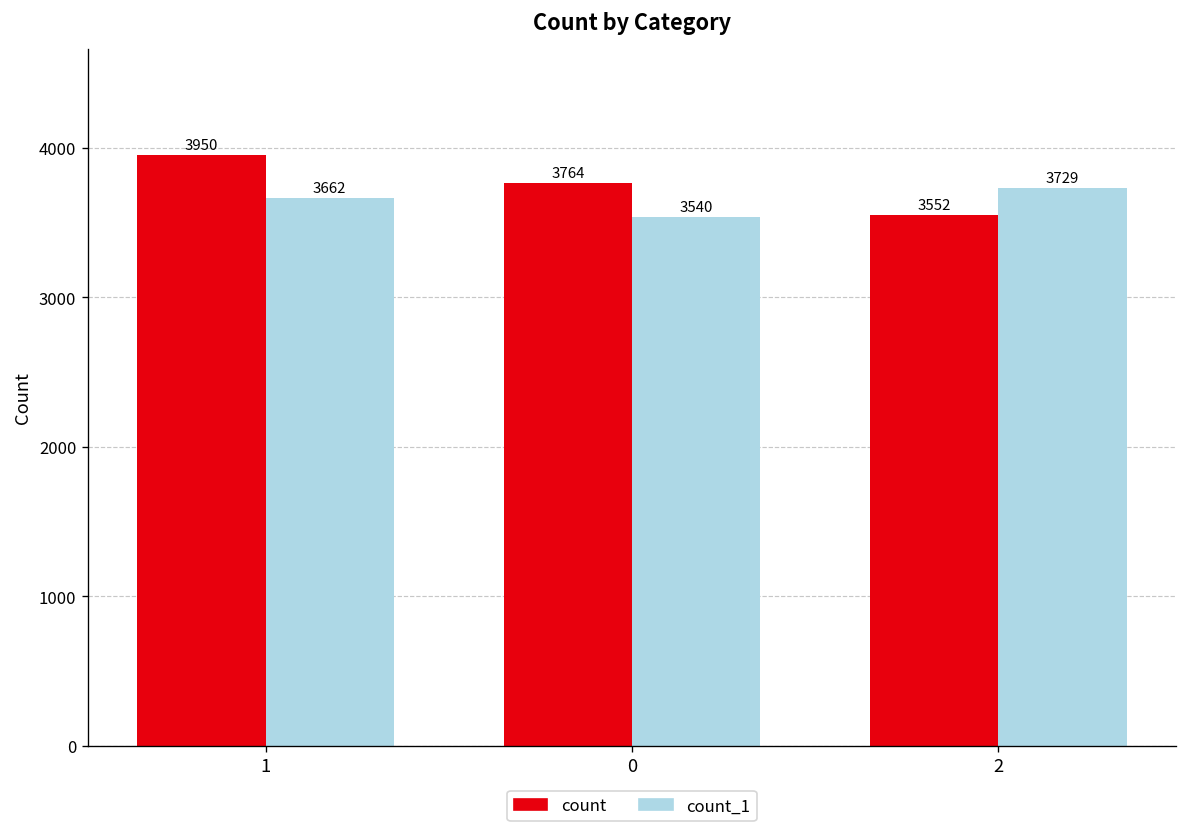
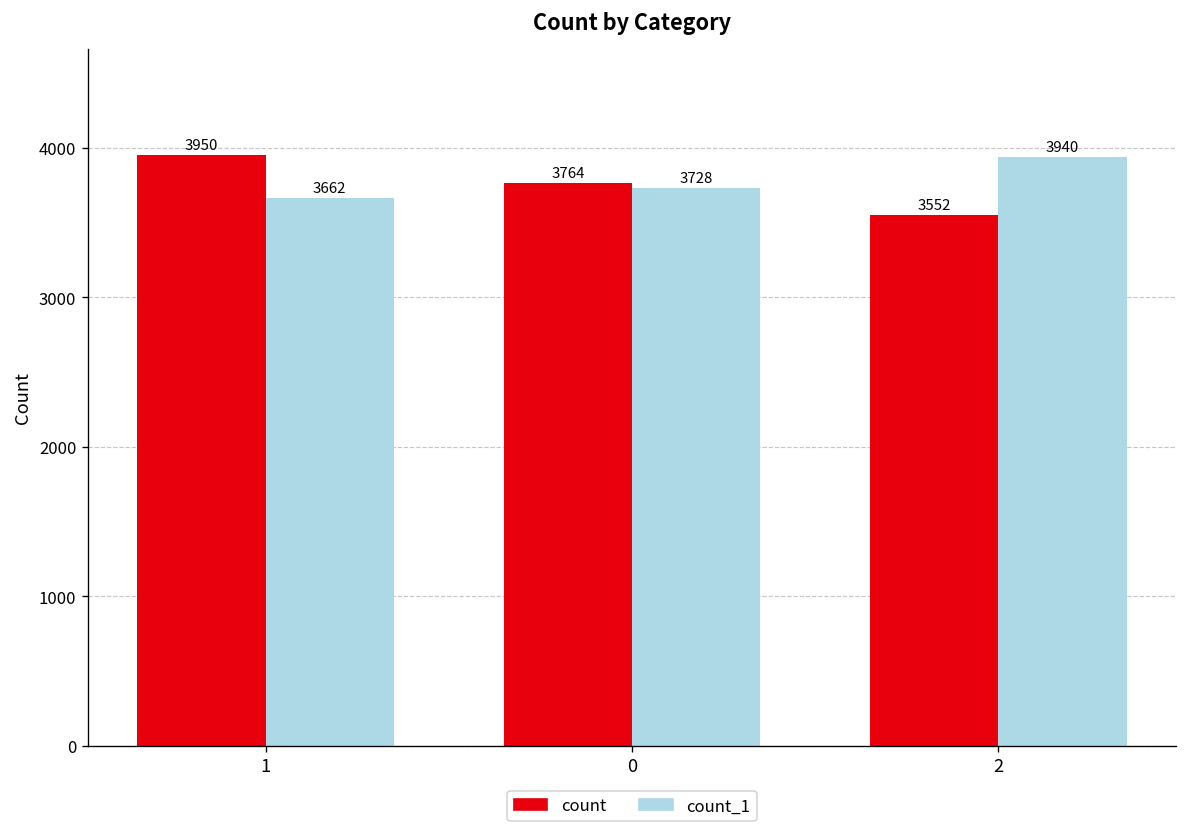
count_1, 0: 3540 -> 3728
count_1, 2: 3729 -> 3940
